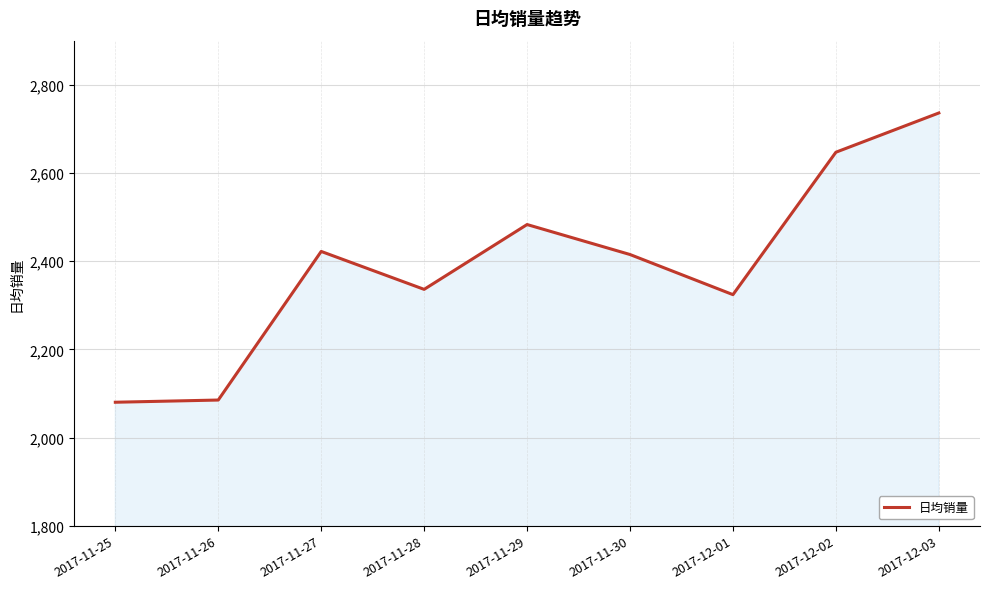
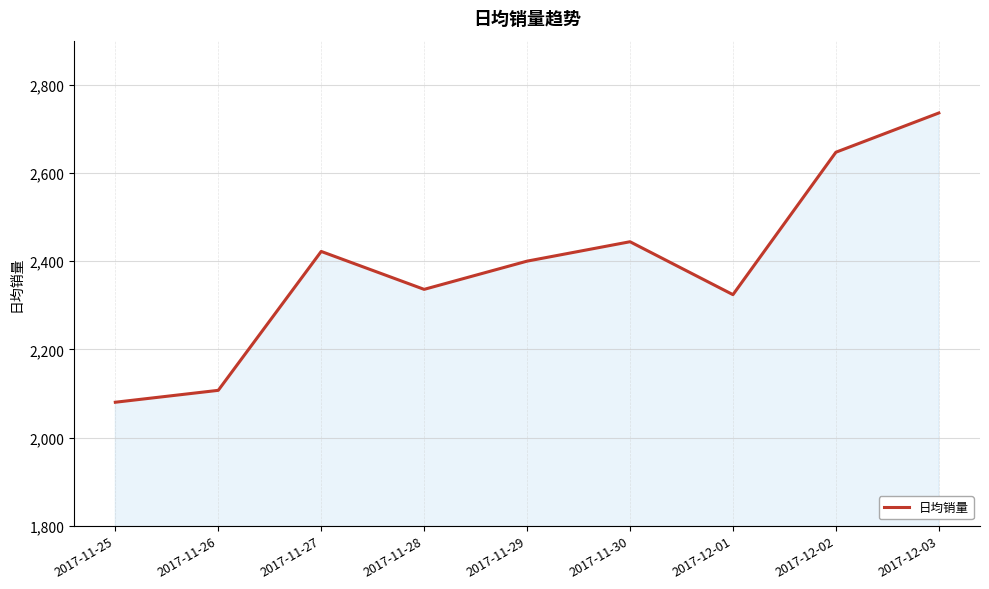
2017-11-26: 2,090 -> 2,110
2017-11-29: 2,480 -> 2,400
2017-11-30: 2,420 -> 2,440
